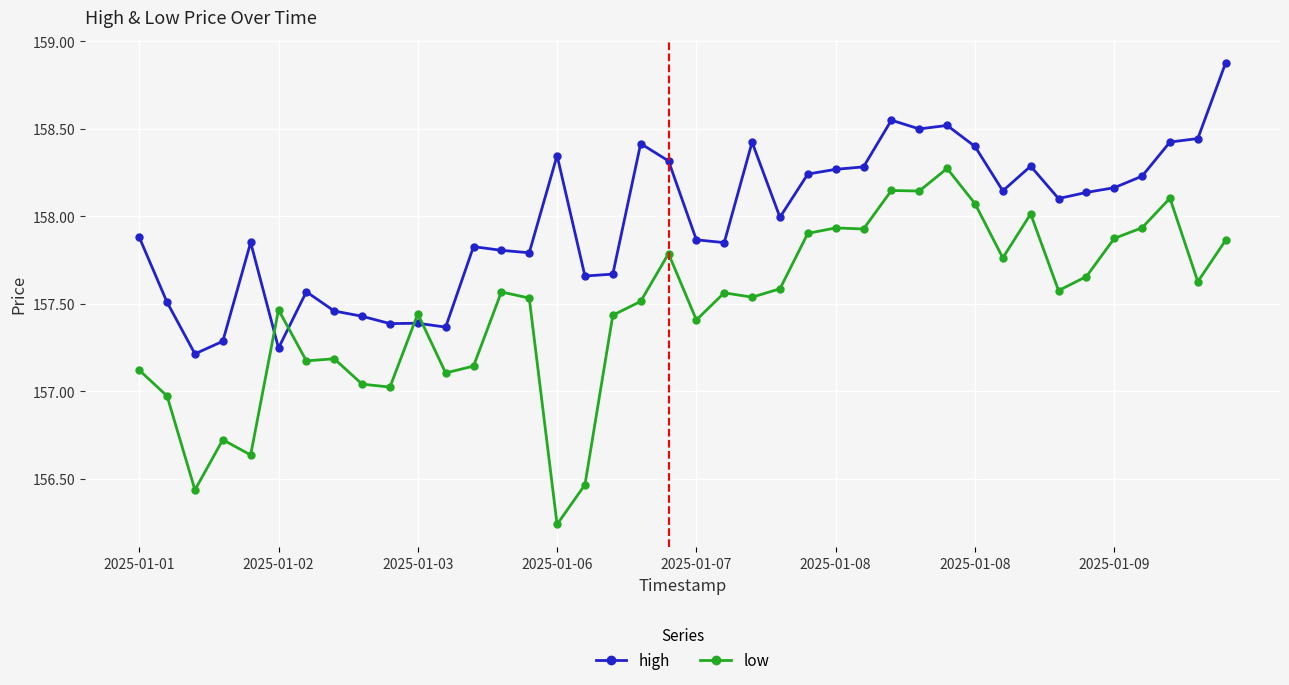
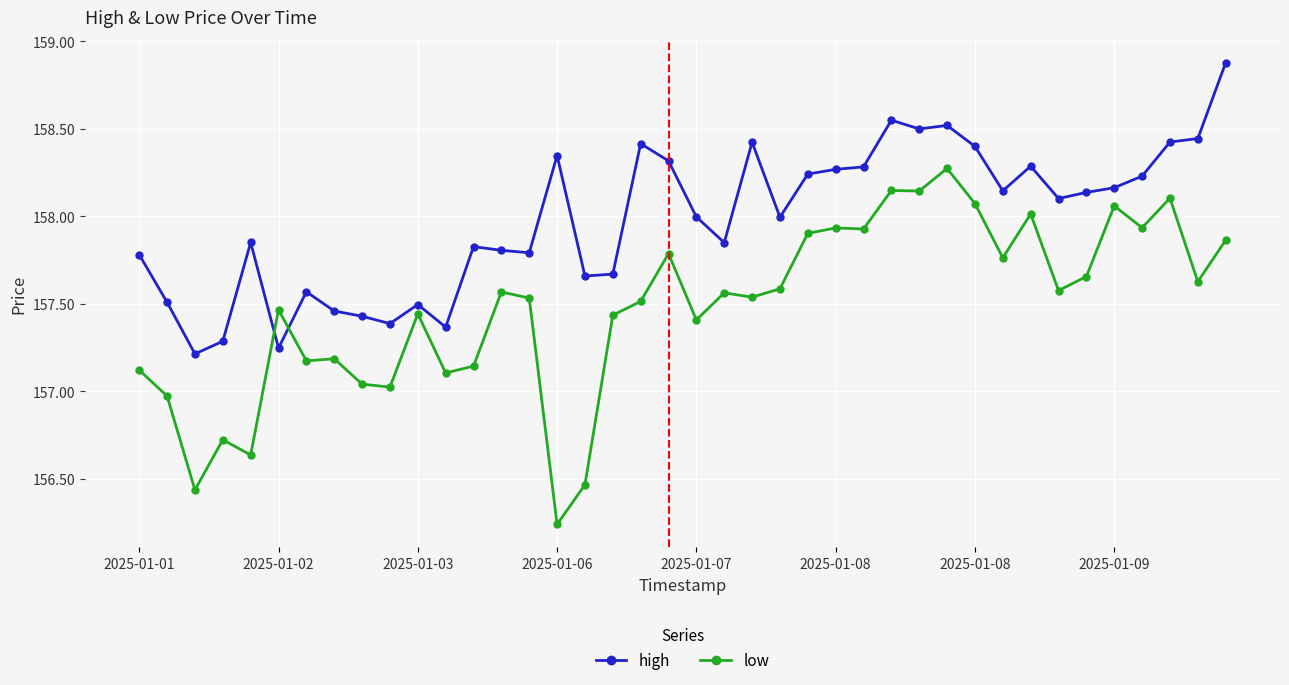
high, 2025-01-01: 157.88 -> 157.78
high, 2025-01-03: 157.39 -> 157.50
high, 2025-01-07: 157.87 -> 158.00
low, 2025-01-09: 157.87 -> 158.06
